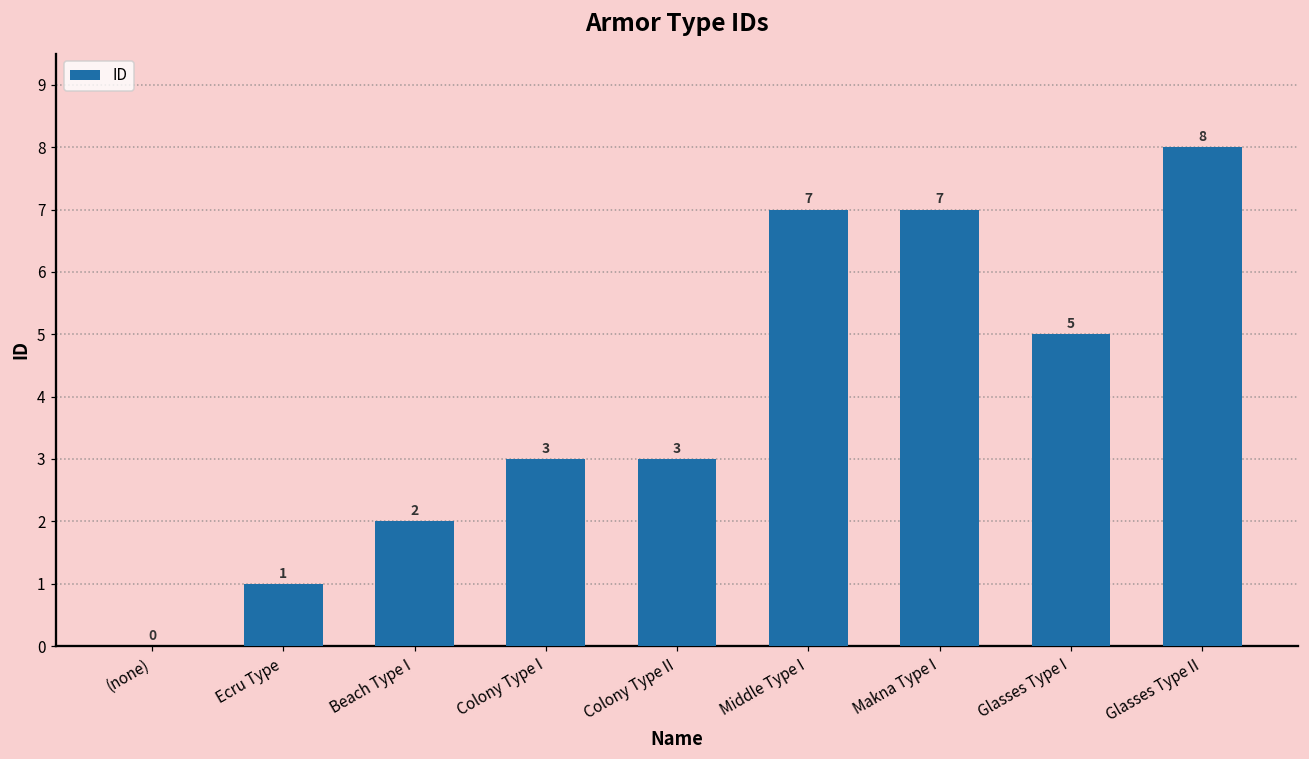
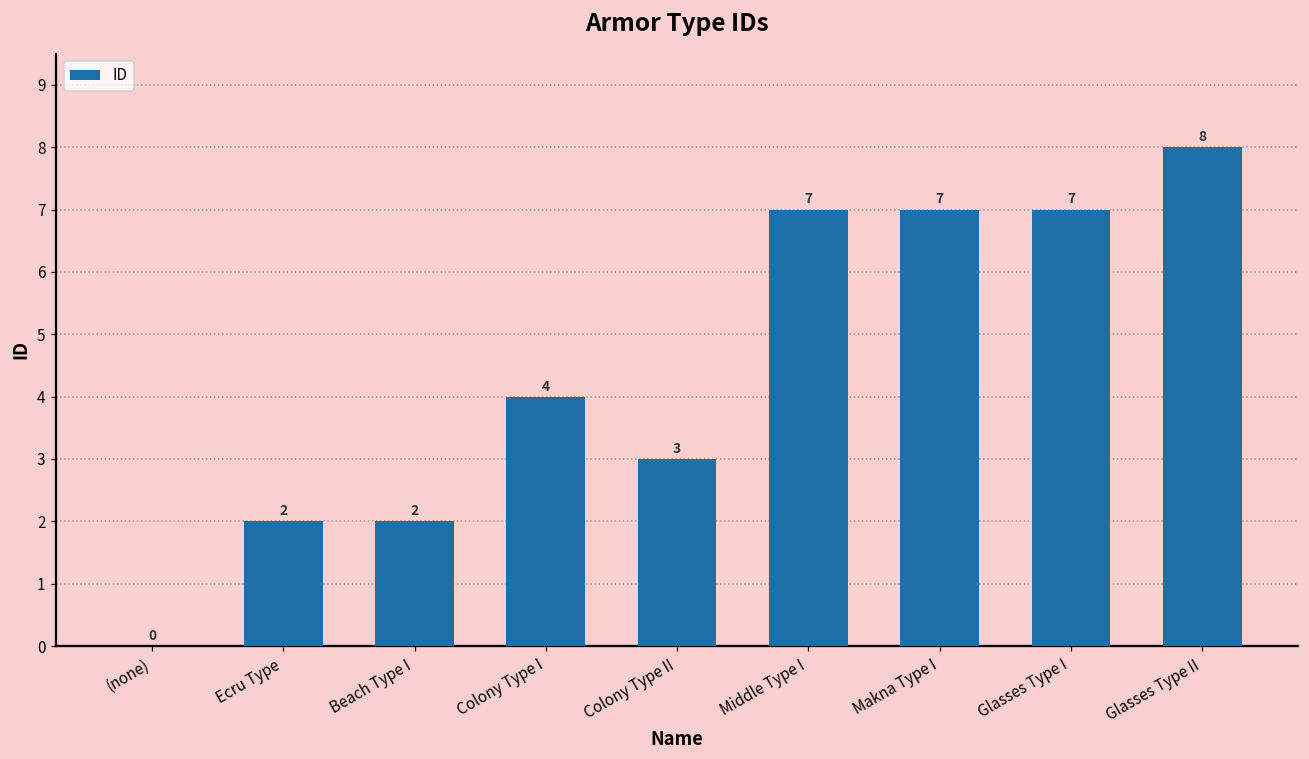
Ecru Type: 1 -> 2
Colony Type I: 3 -> 4
Glasses Type I: 5 -> 7
